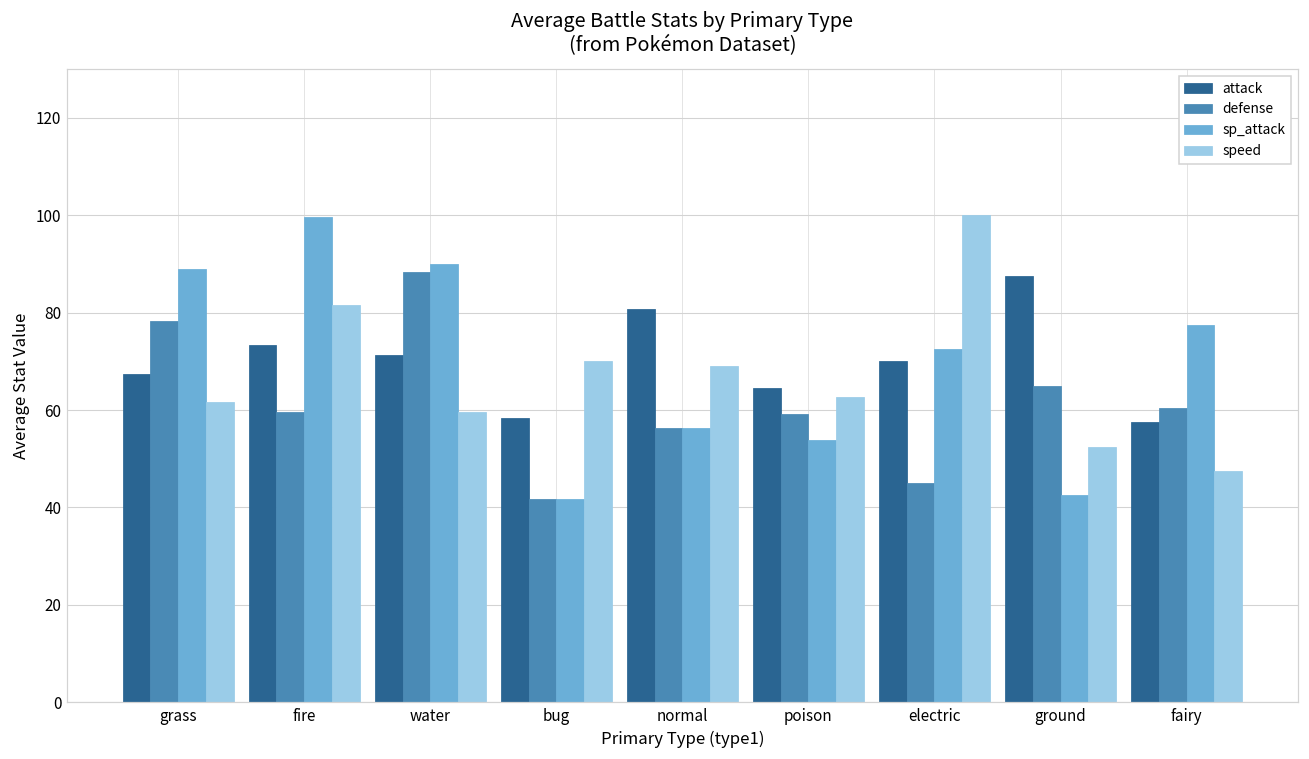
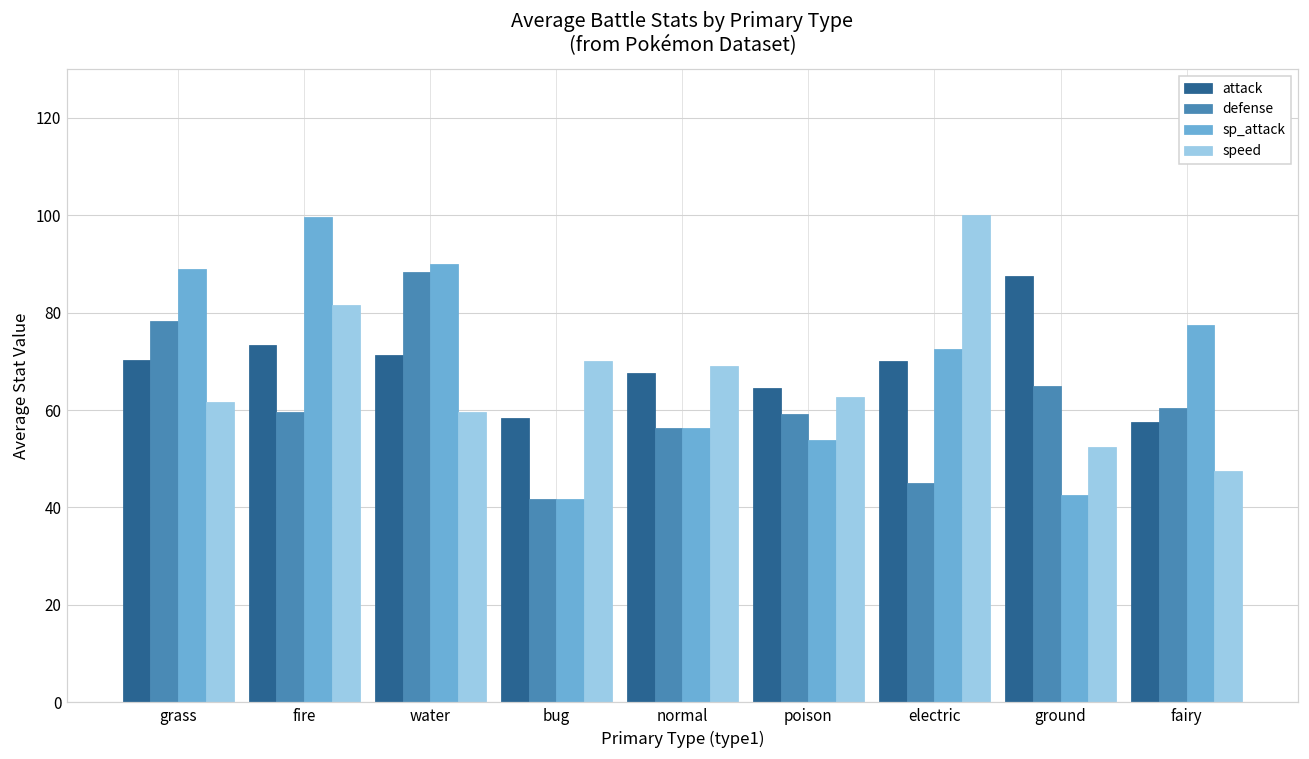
attack, grass: 67 -> 70
attack, normal: 81 -> 68
